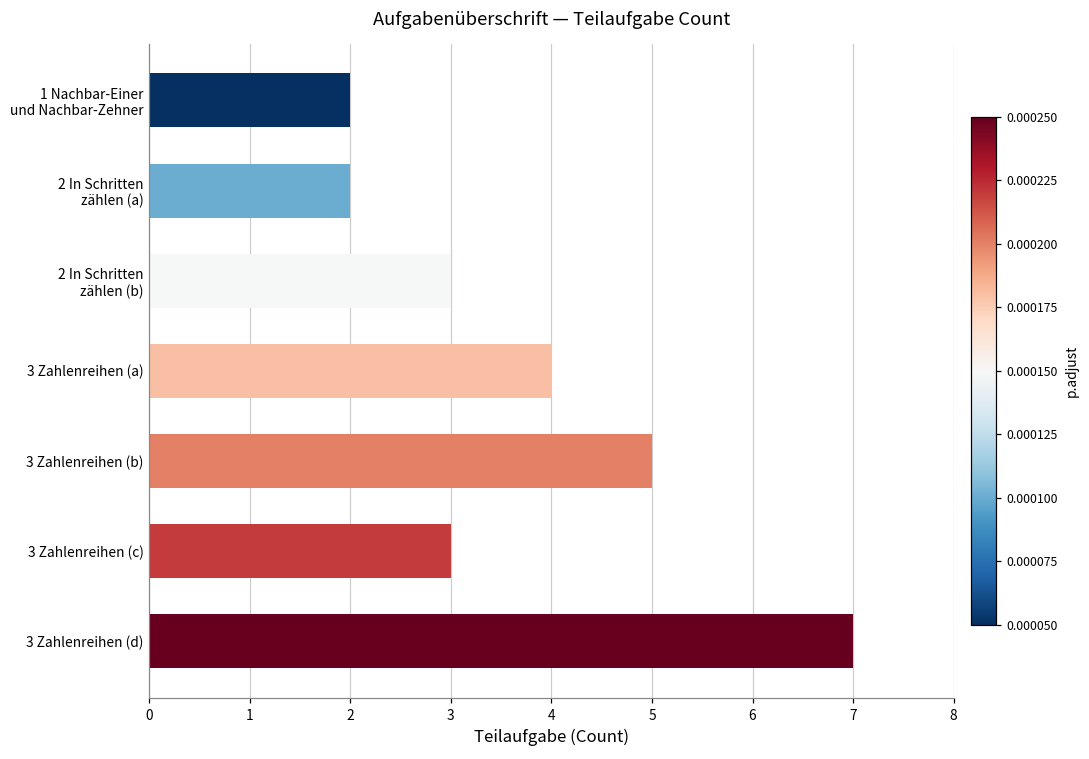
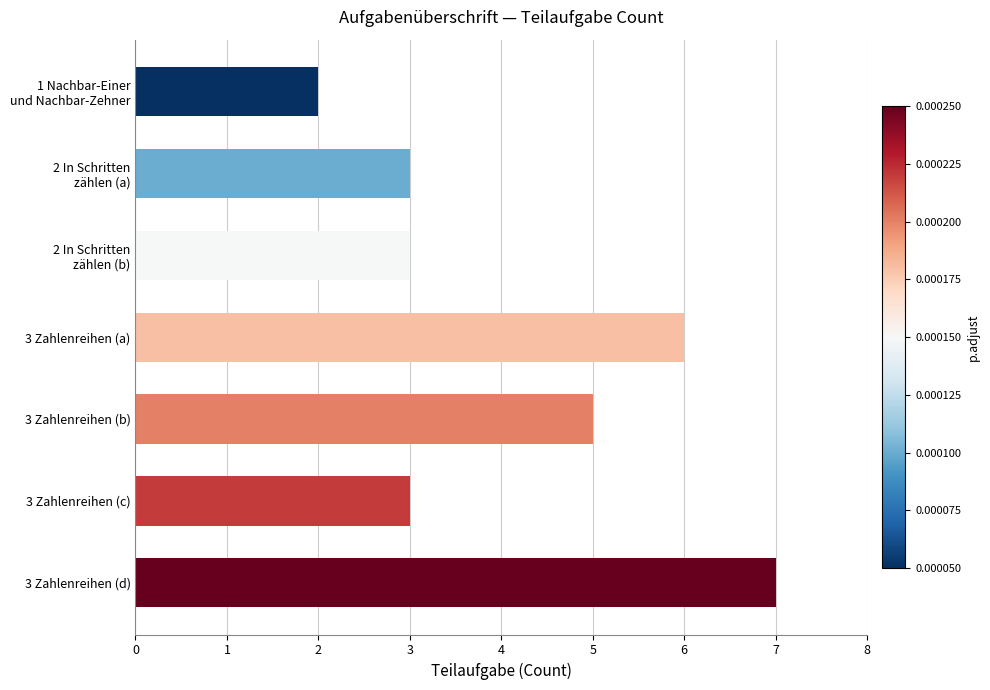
2 In Schritten zählen (a): 2 -> 3
3 Zahlenreihen (a): 4 -> 6
